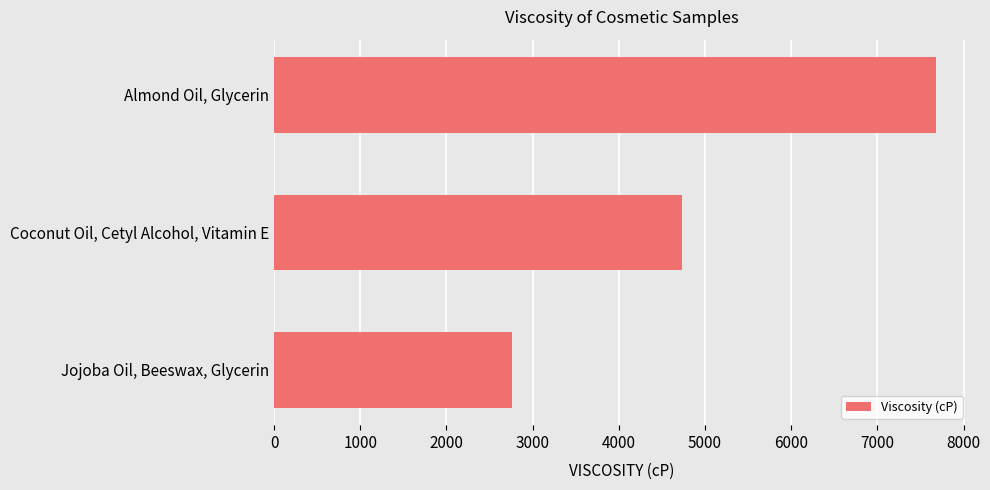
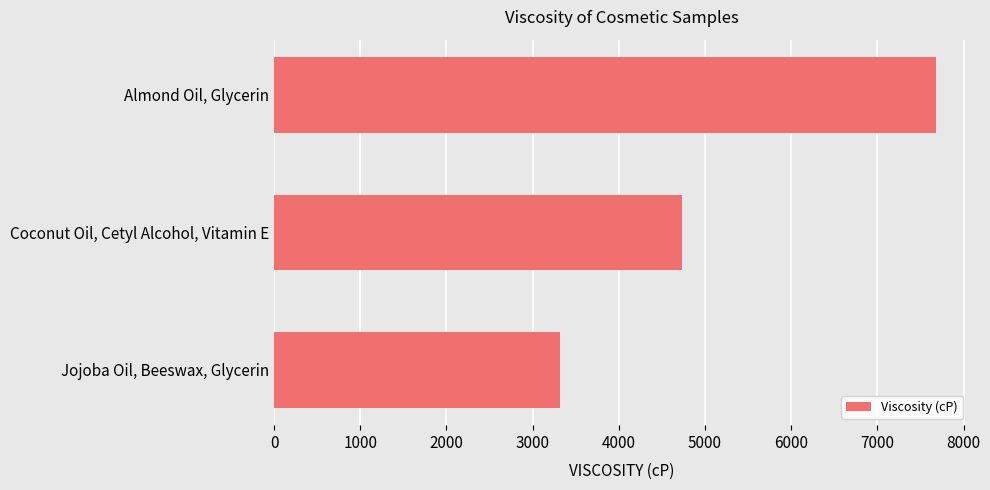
Jojoba Oil, Beeswax, Glycerin: 2800 -> 3300
